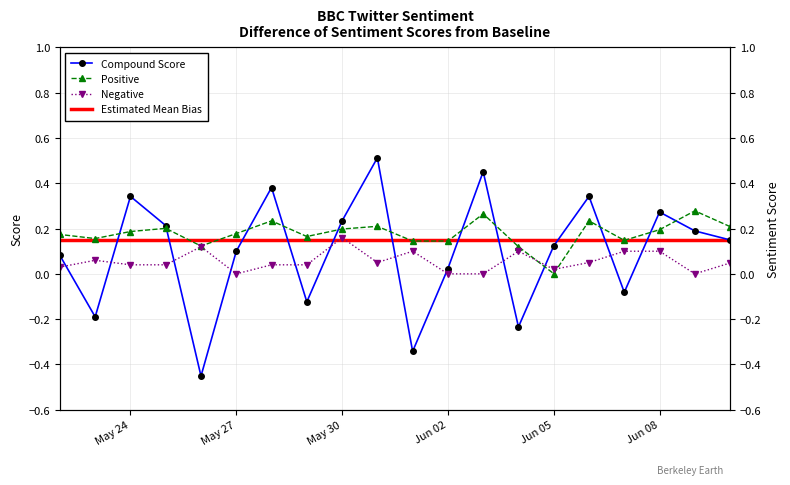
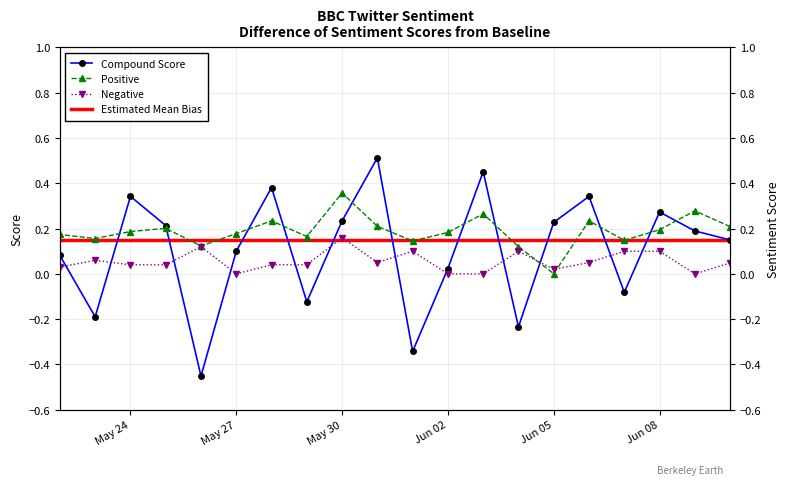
Positive, May 30: 0.20 -> 0.36
Positive, Jun 02: 0.15 -> 0.18
Compound Score, Jun 05: 0.12 -> 0.23
